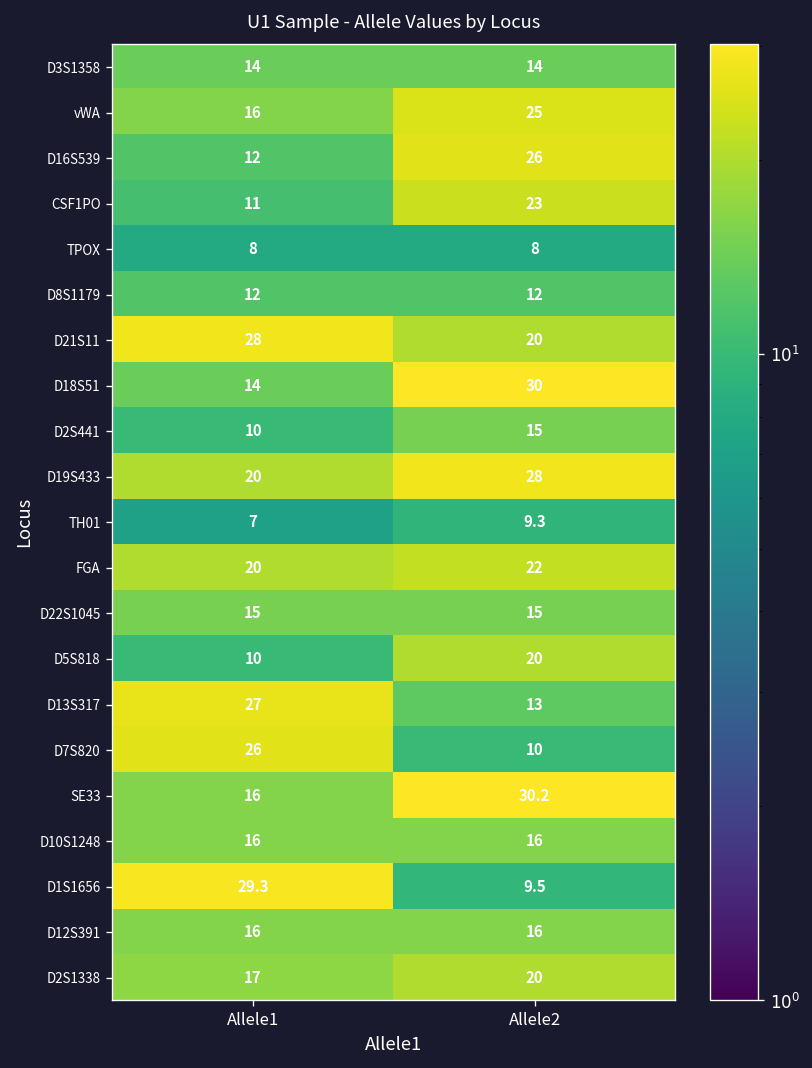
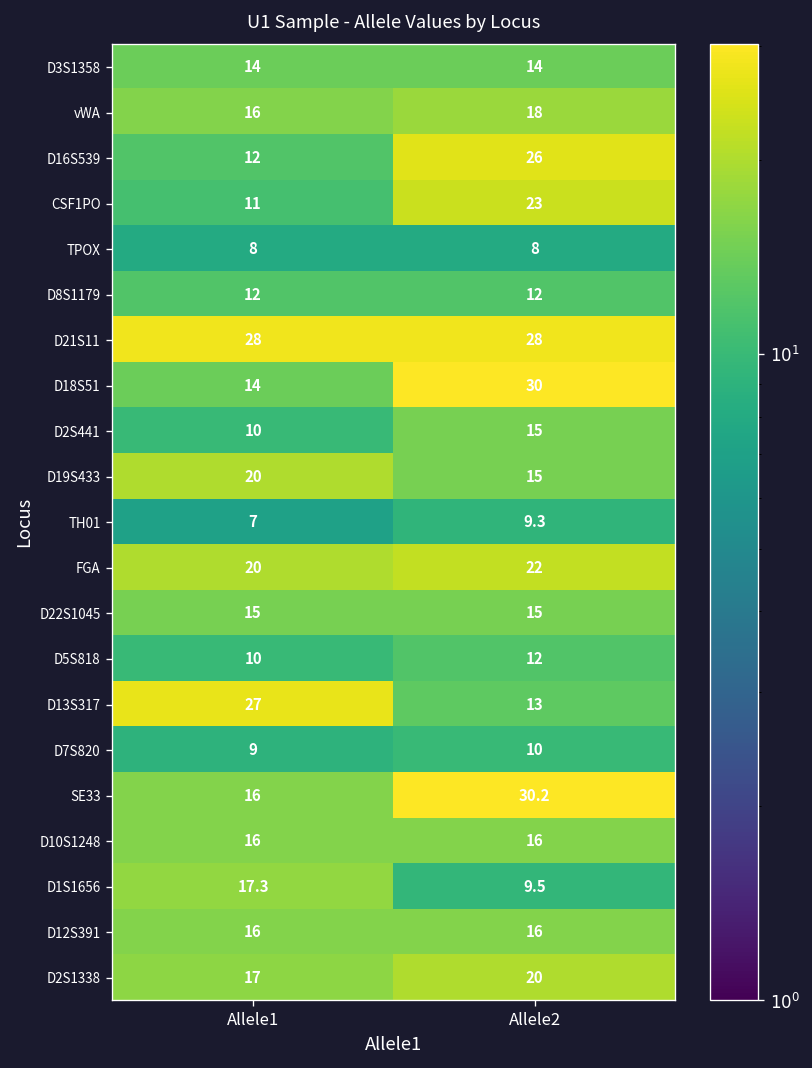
vWA, Allele2: 25 -> 18
D21S11, Allele2: 20 -> 28
D19S433, Allele2: 28 -> 15
D5S818, Allele2: 20 -> 12
D7S820, Allele1: 26 -> 9
D1S1656, Allele1: 29.3 -> 17.3
